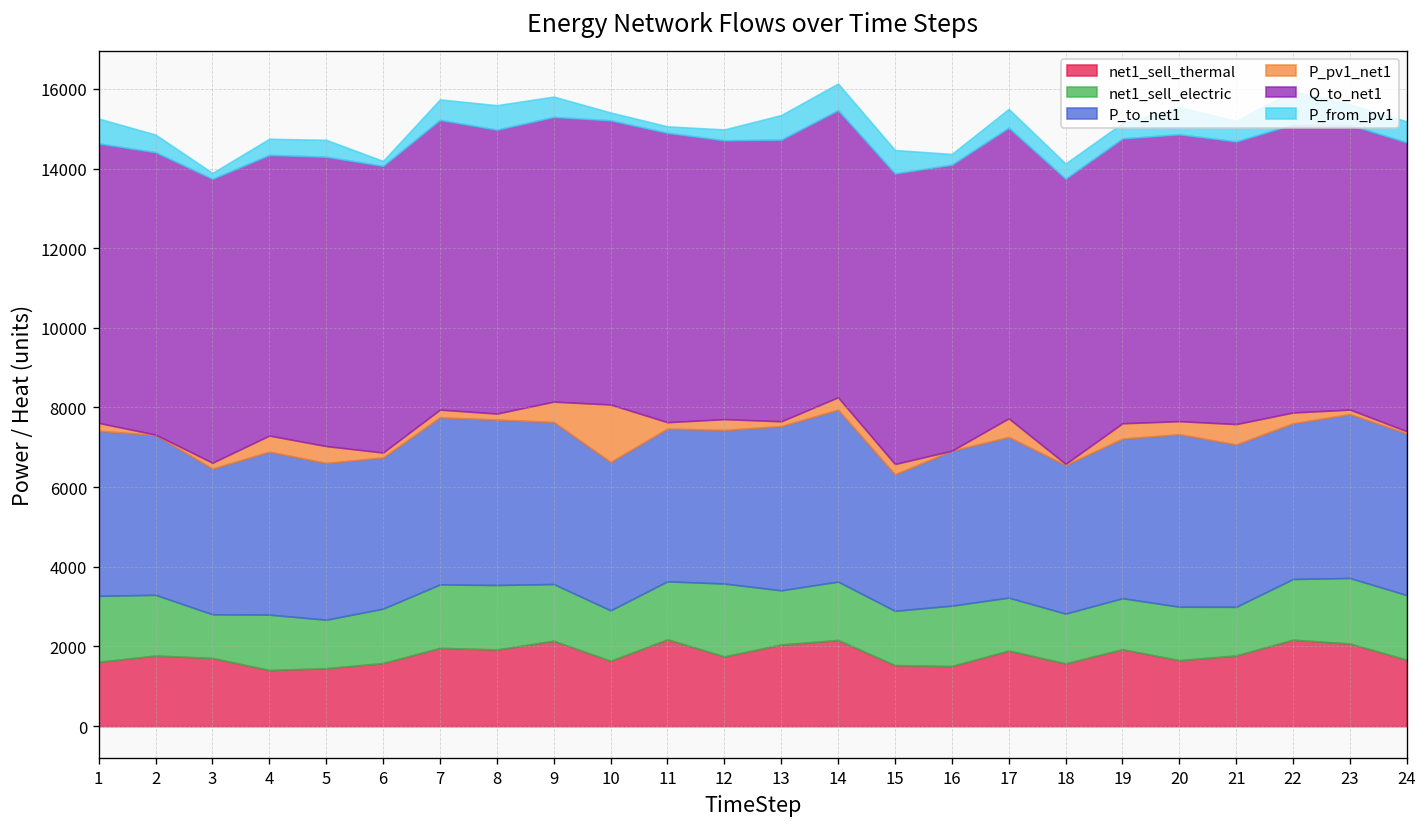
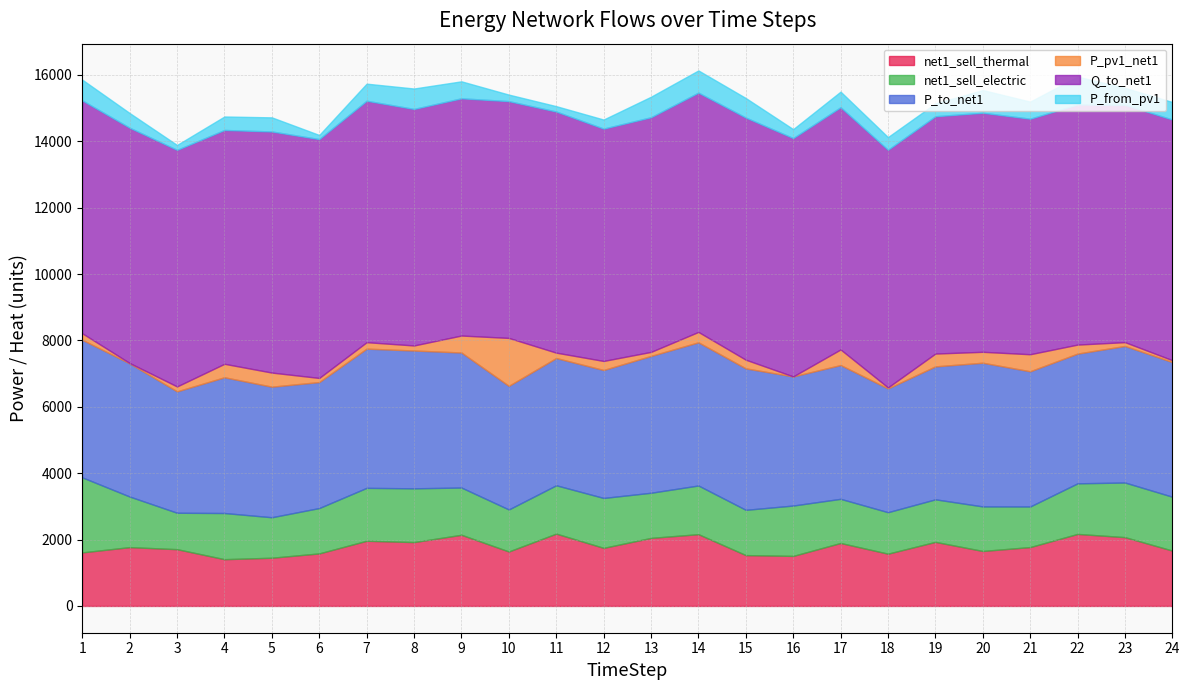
net1_sell_electric, 1: 1700 -> 2300
net1_sell_electric, 12: 1800 -> 1500
P_to_net1, 15: 3400 -> 4300
